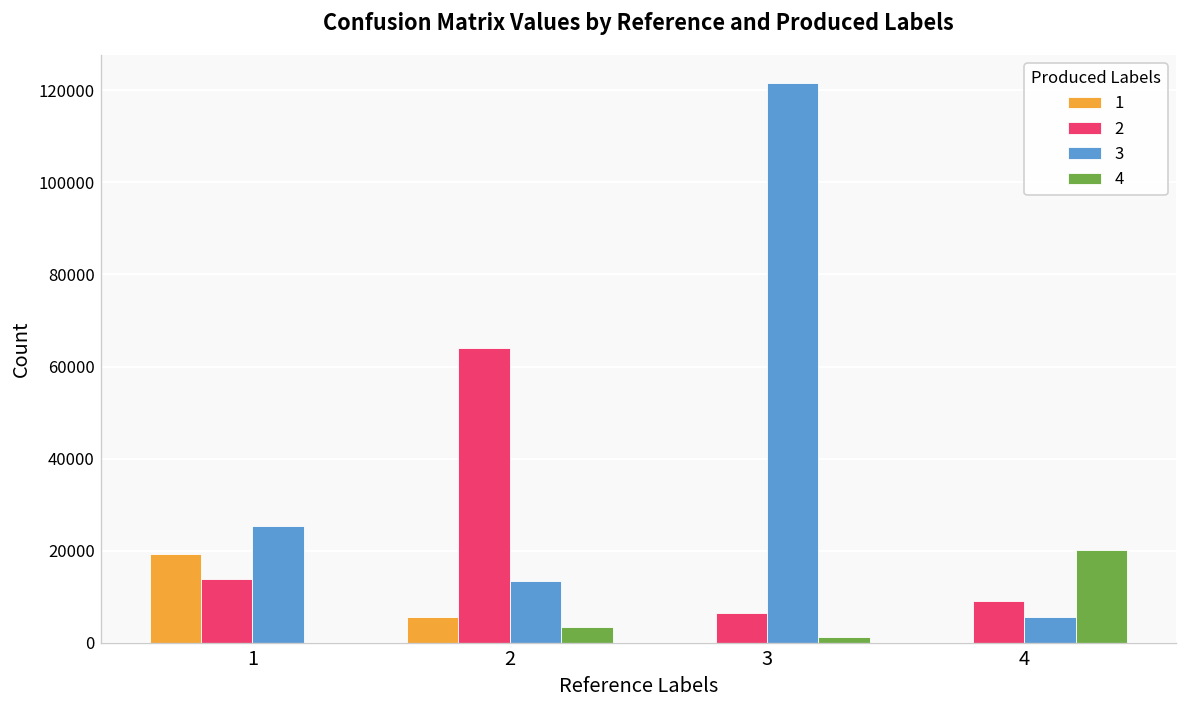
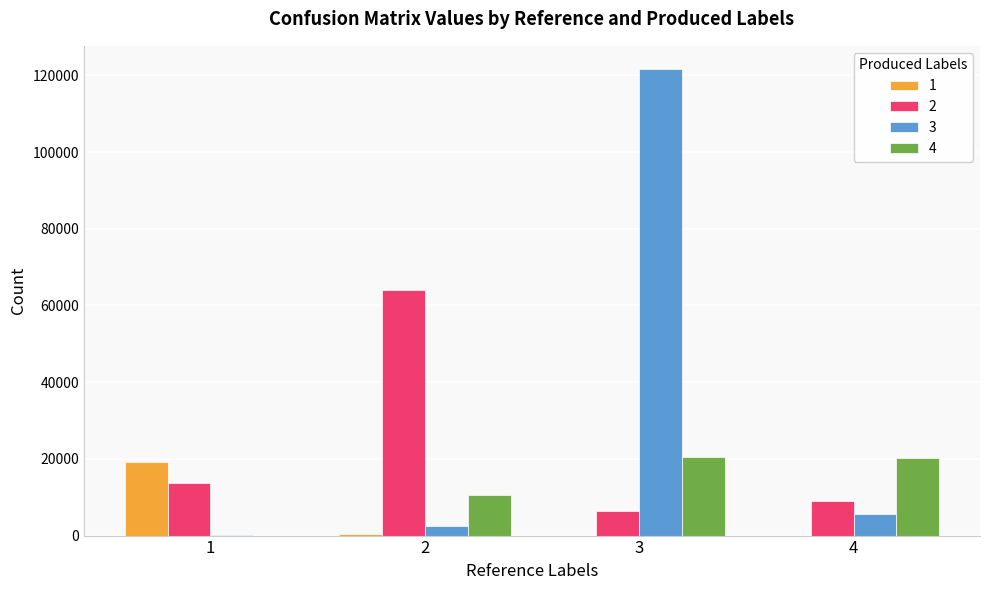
3, 1: 25000 -> 0
1, 2: 6000 -> 0
3, 2: 13000 -> 2000
4, 2: 3000 -> 11000
4, 3: 1000 -> 21000
